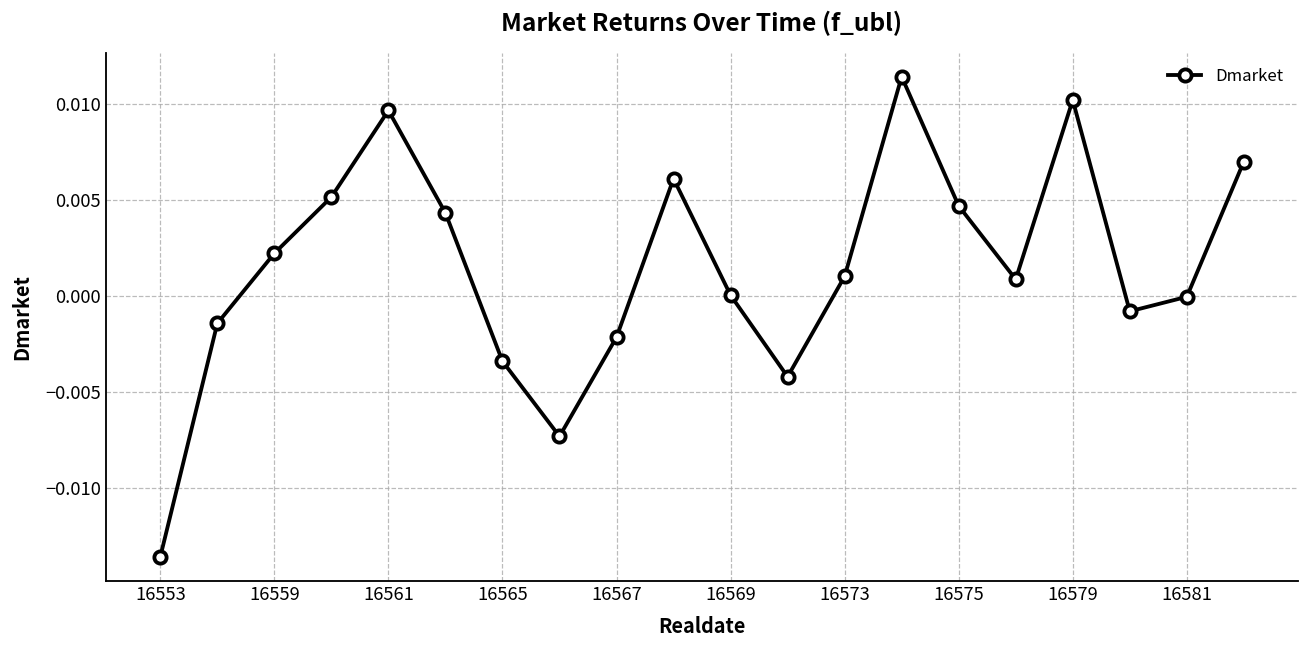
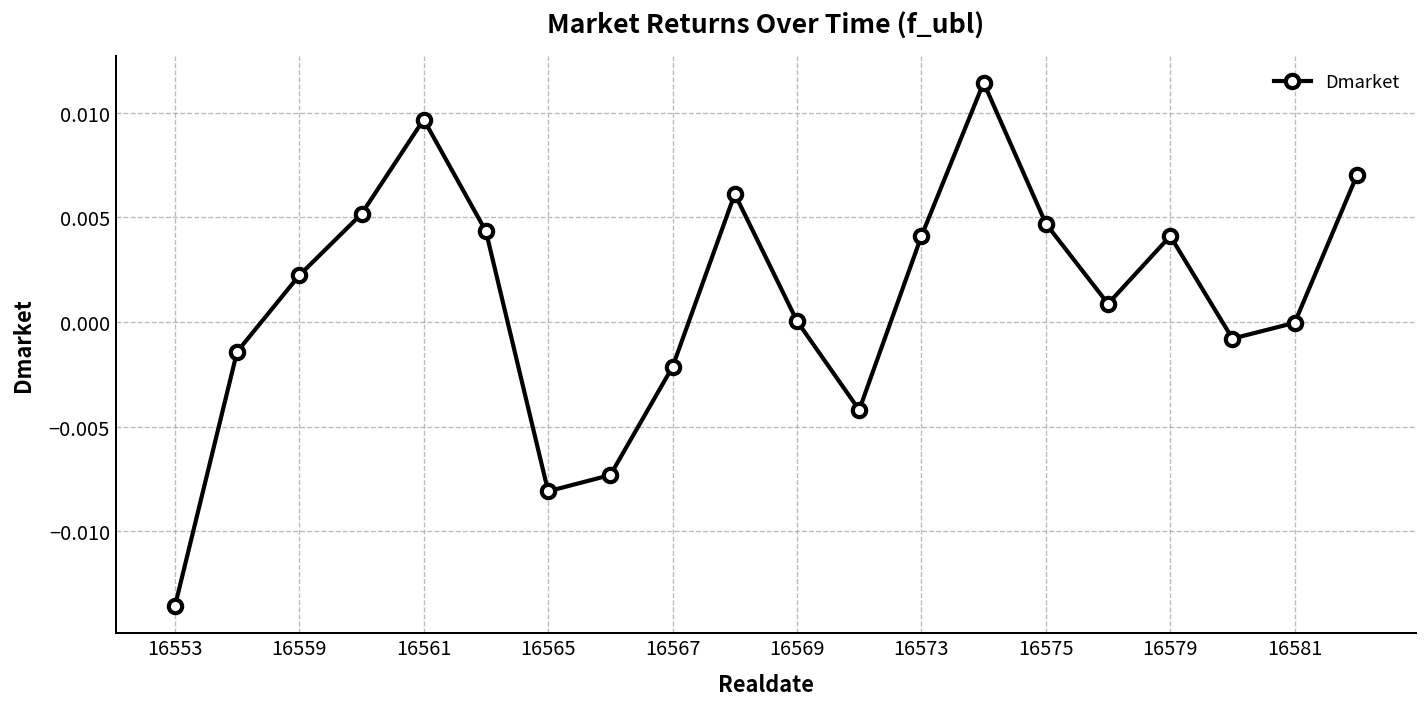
16565: -0.0034 -> -0.0081
16573: 0.0010 -> 0.0041
16579: 0.0102 -> 0.0041
